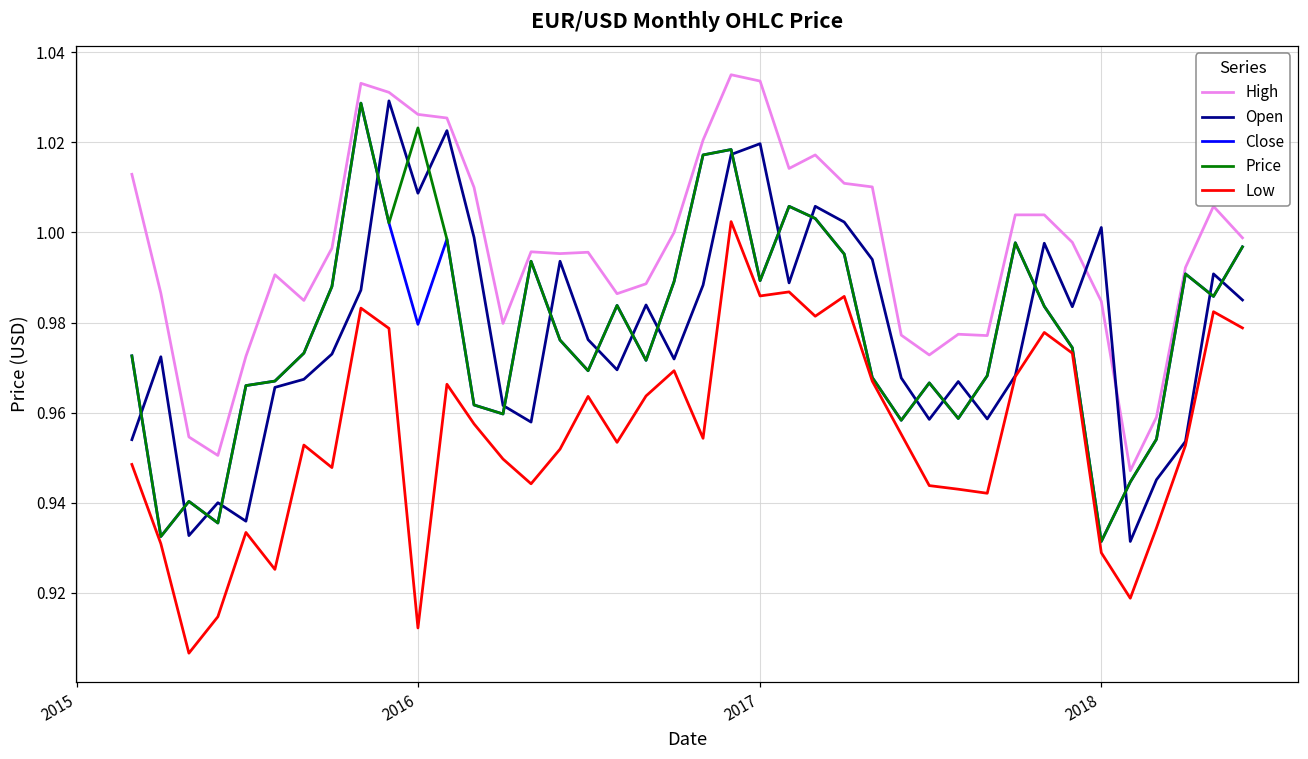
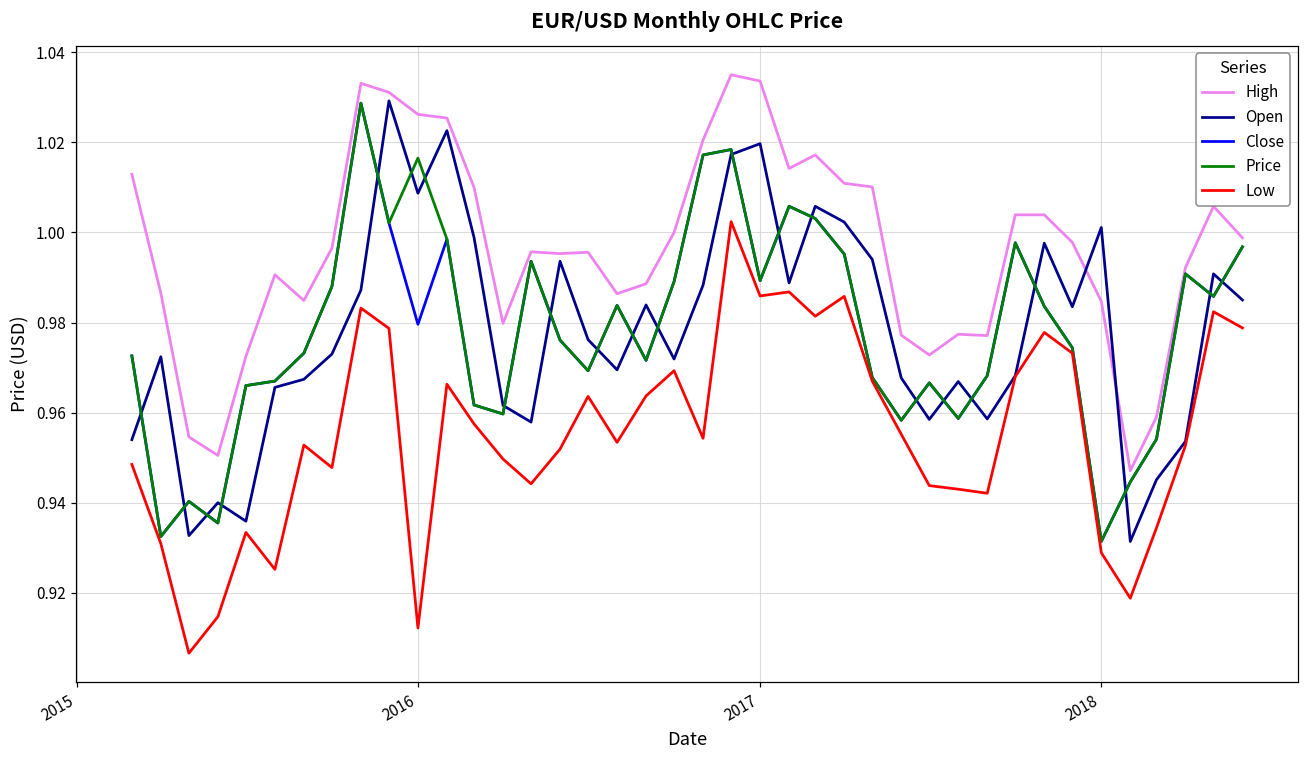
Price, 2016: 1.023 -> 1.017
